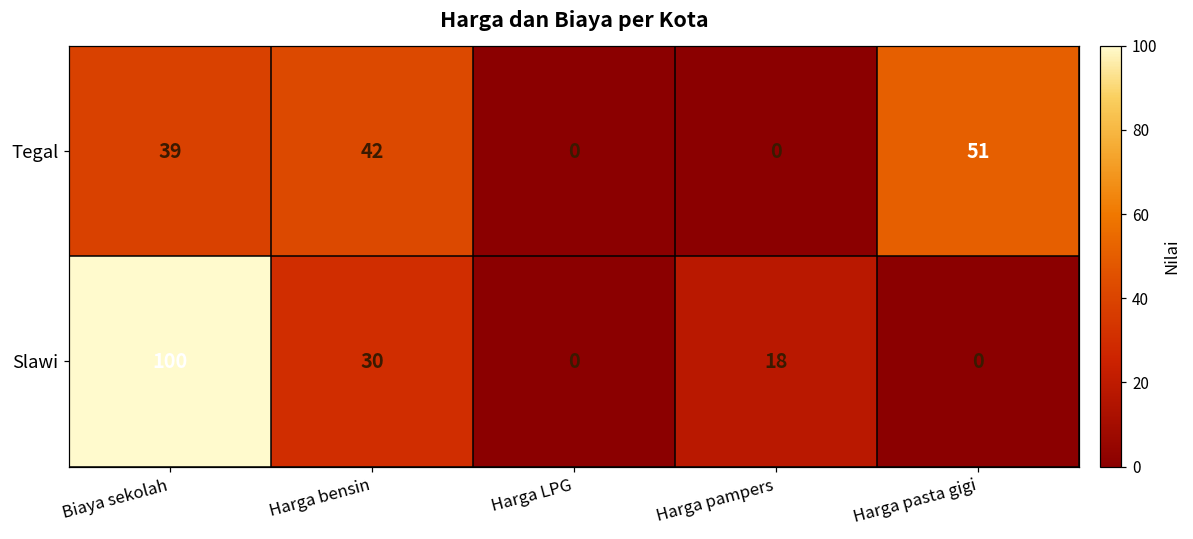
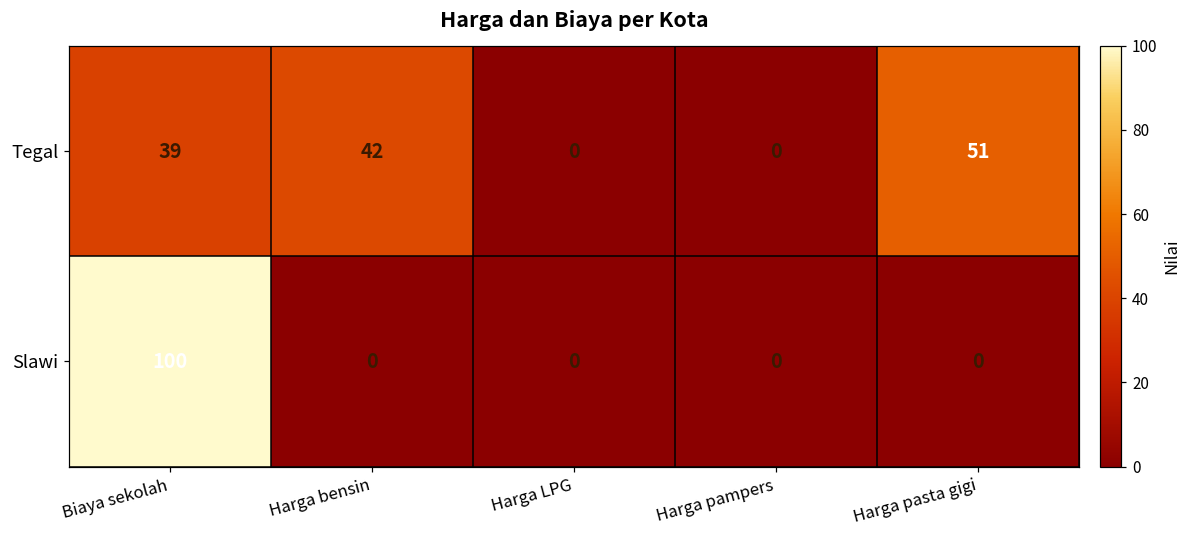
Slawi, Harga bensin: 30 -> 0
Slawi, Harga pampers: 18 -> 0
